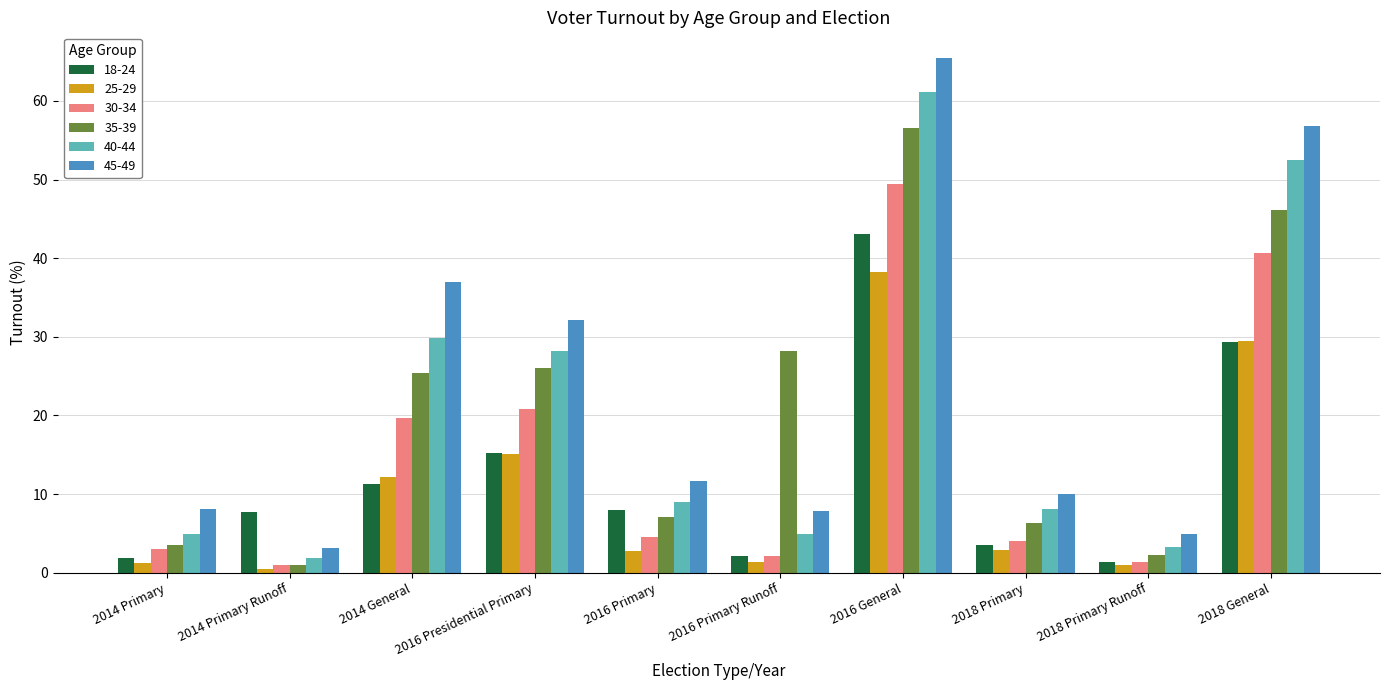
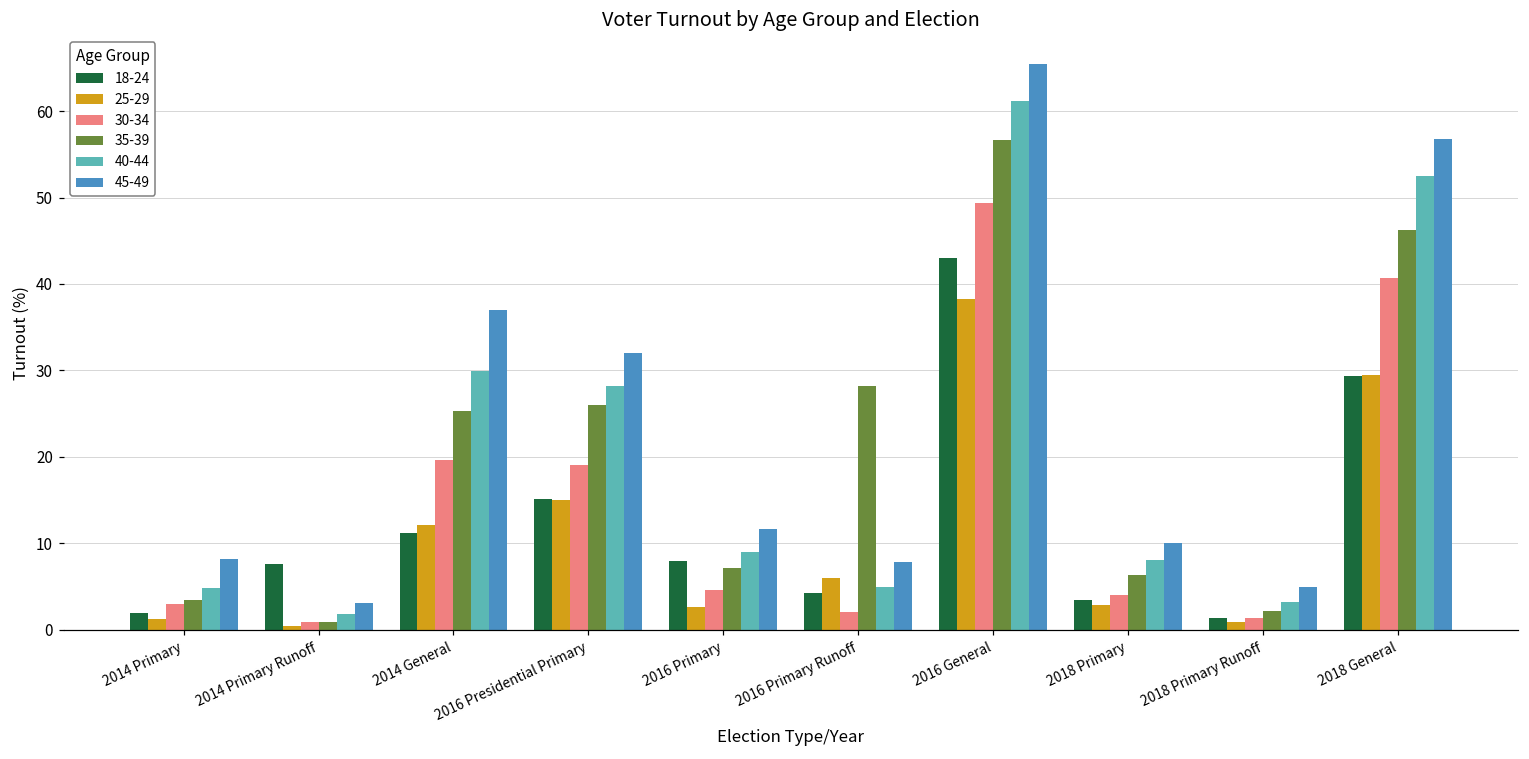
30-34, 2016 Presidential Primary: 21 -> 19
18-24, 2016 Primary Runoff: 2 -> 4
25-29, 2016 Primary Runoff: 1 -> 6
